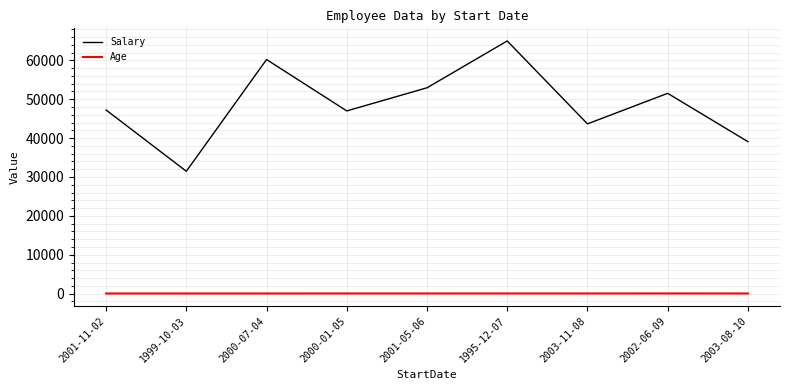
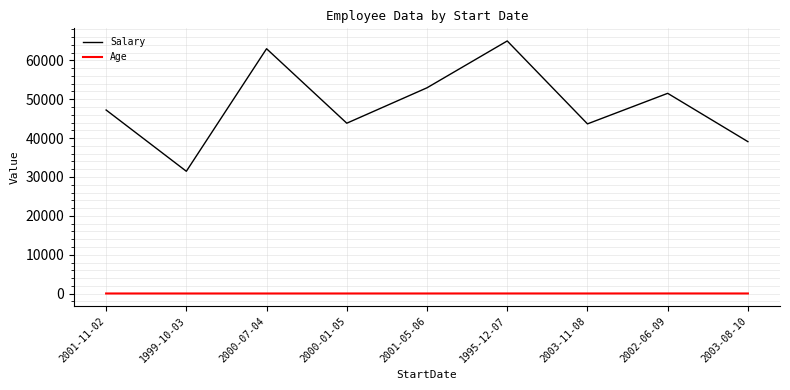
Salary, 2000-07-04: 60000 -> 63000
Salary, 2000-01-05: 47000 -> 44000
